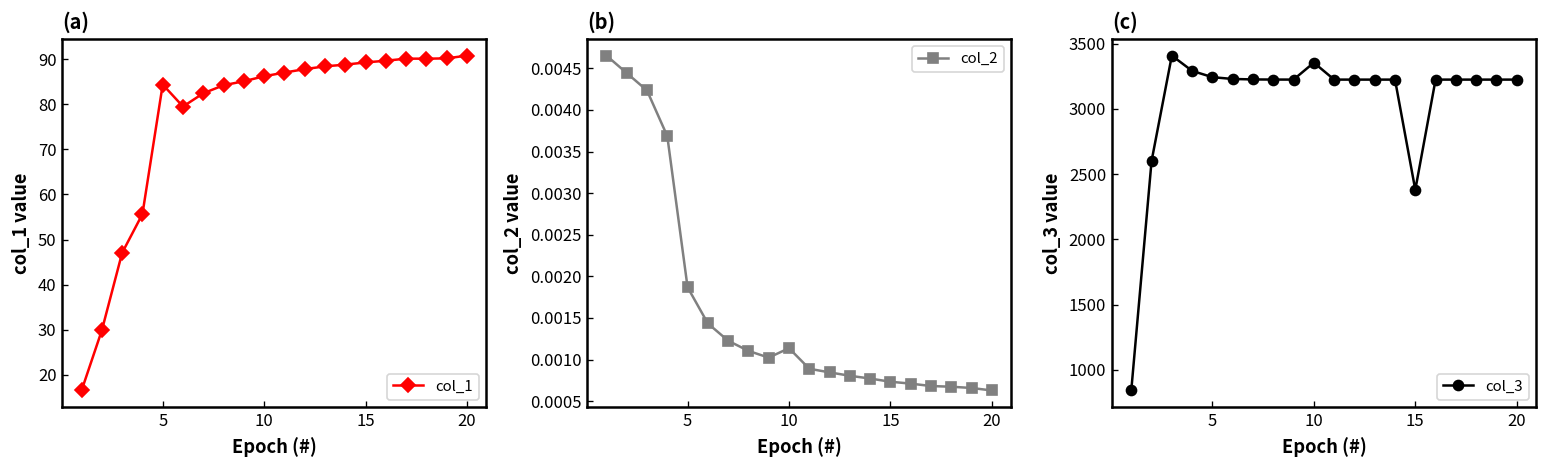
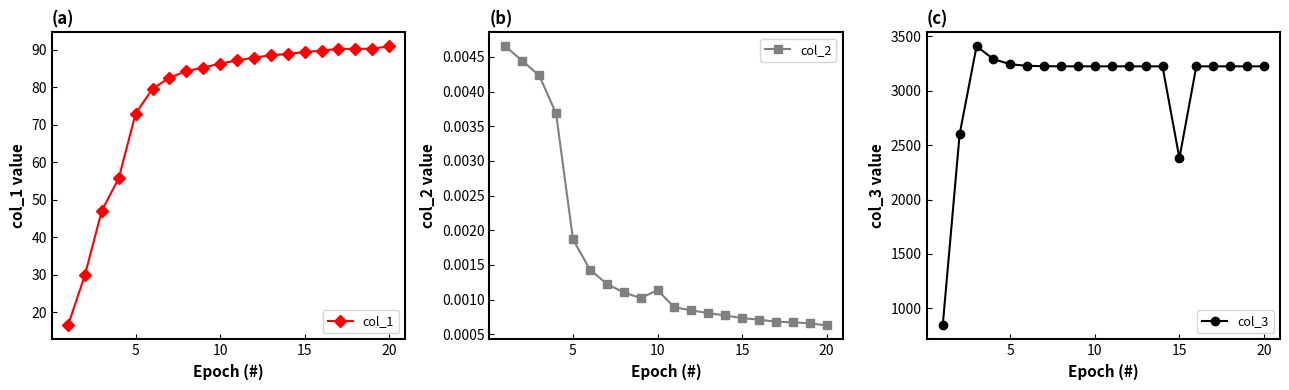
(a), 5: 84 -> 73
(c), 10: 3360 -> 3230
